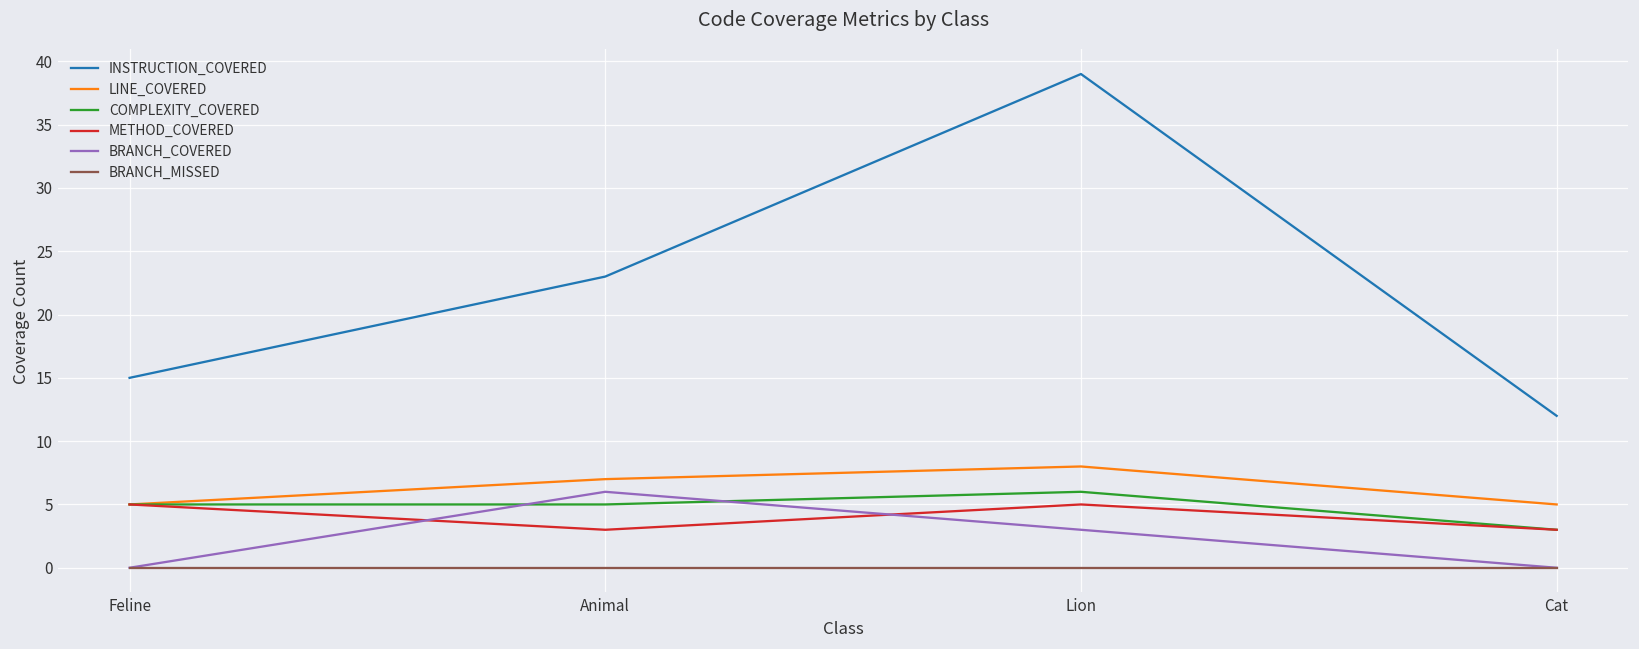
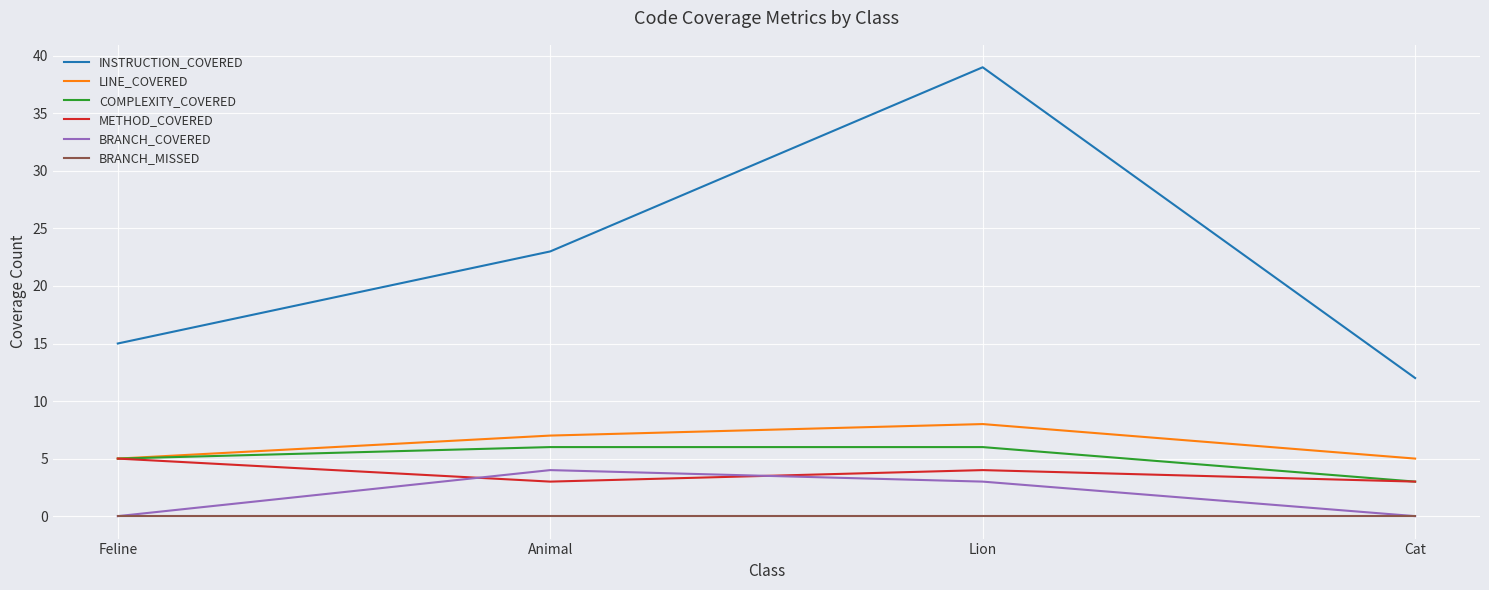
COMPLEXITY_COVERED, Animal: 5 -> 6
BRANCH_COVERED, Animal: 6 -> 4
METHOD_COVERED, Lion: 5 -> 4
